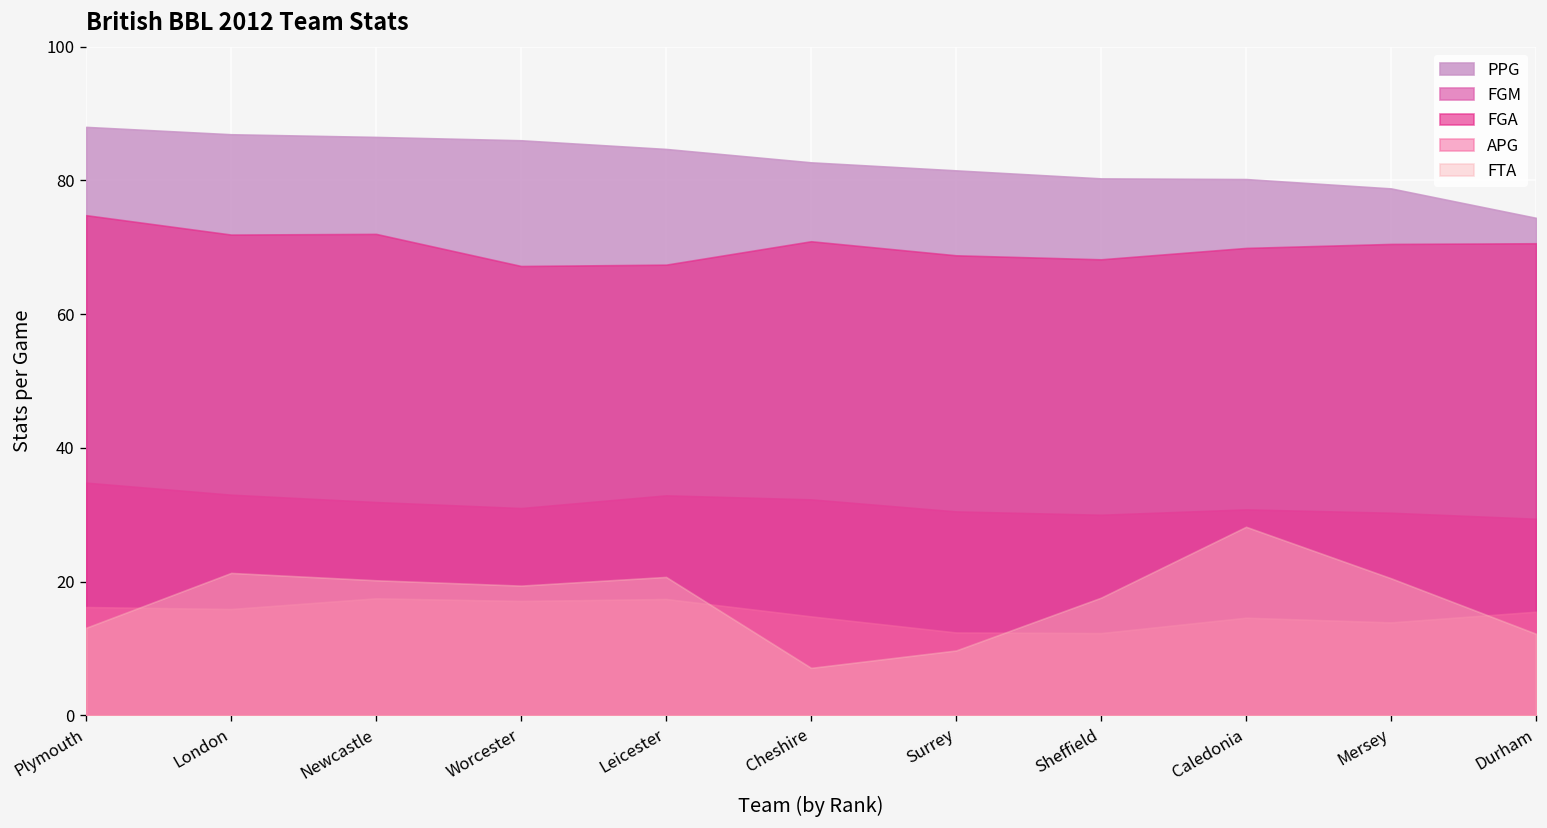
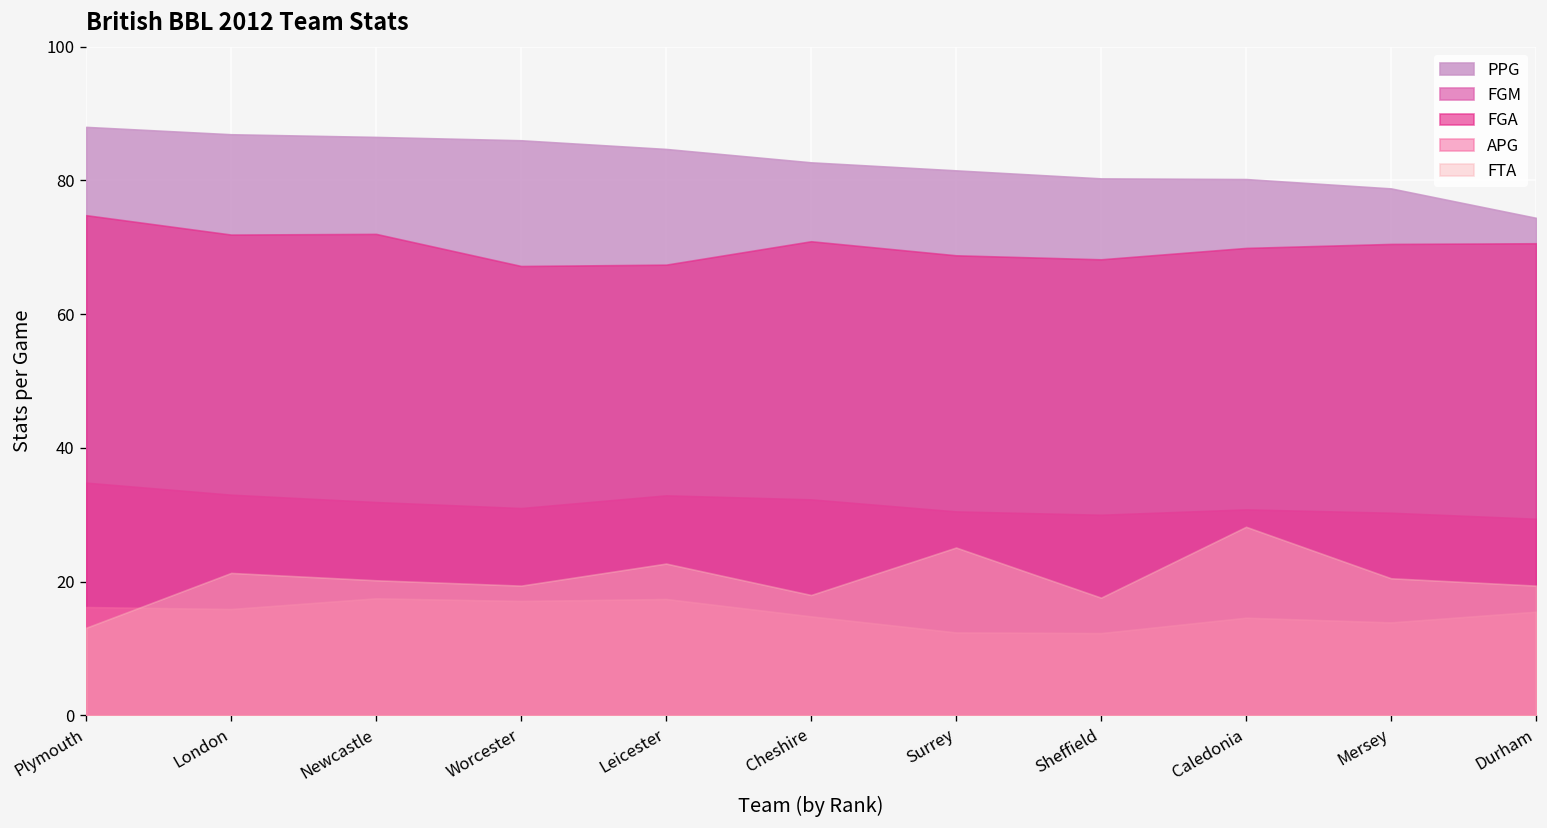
FTA, Leicester: 21 -> 23
FTA, Cheshire: 7 -> 18
FTA, Surrey: 10 -> 25
FTA, Durham: 12 -> 19
